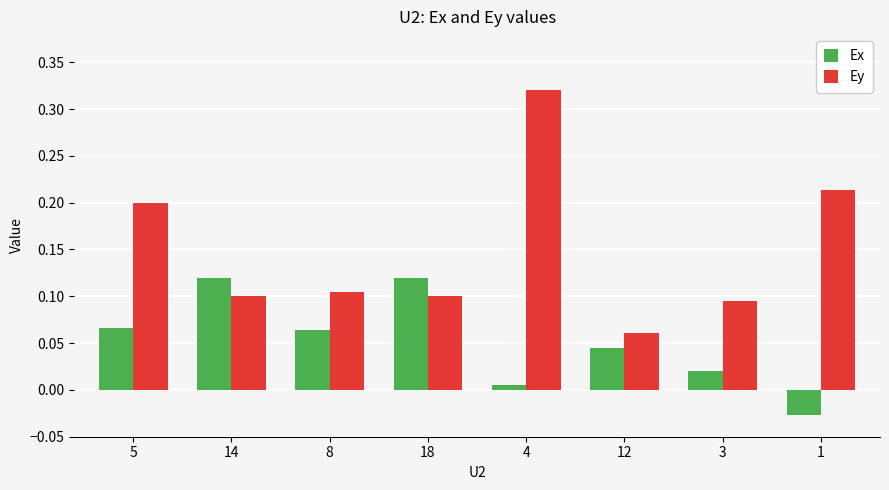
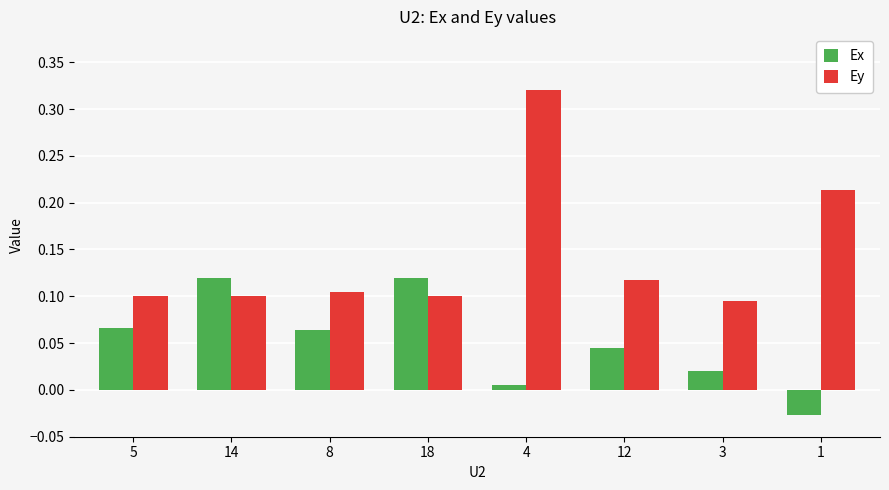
Ey, 5: 0.2 -> 0.1
Ey, 12: 0.06 -> 0.12
